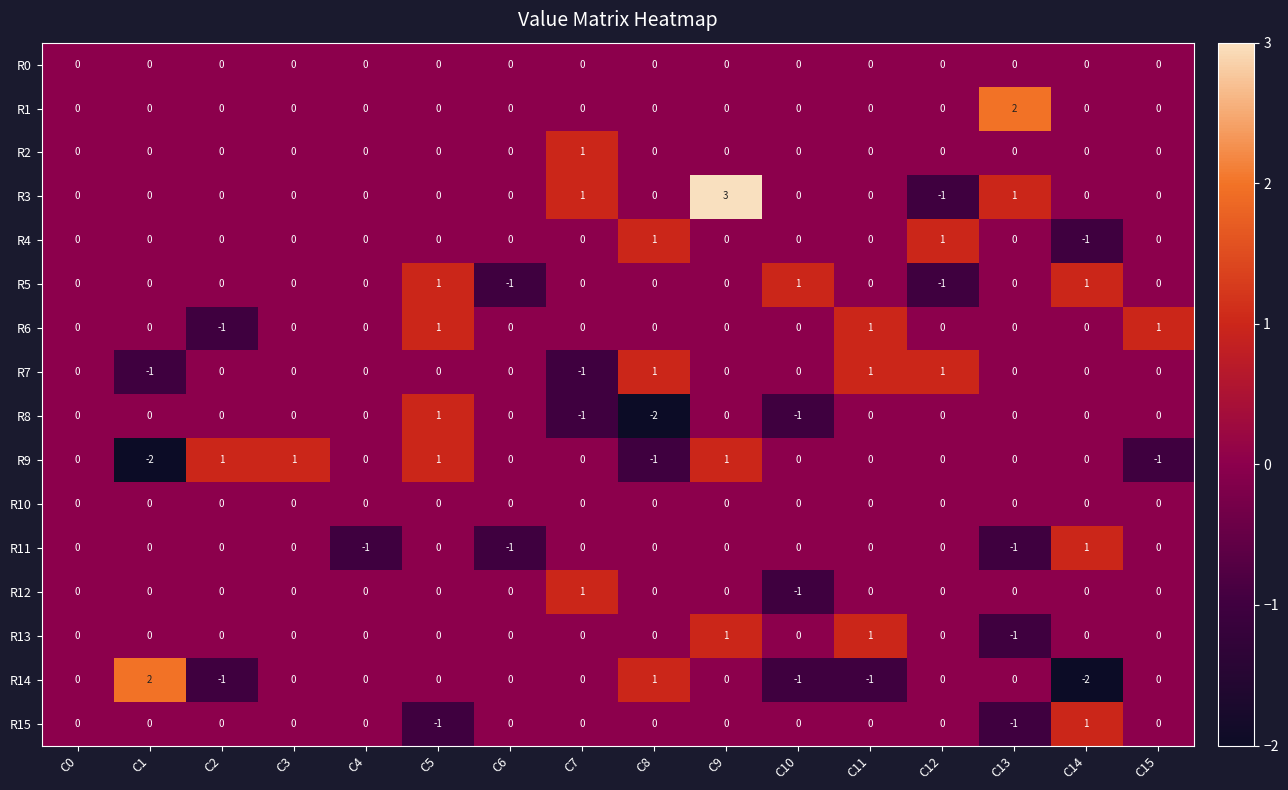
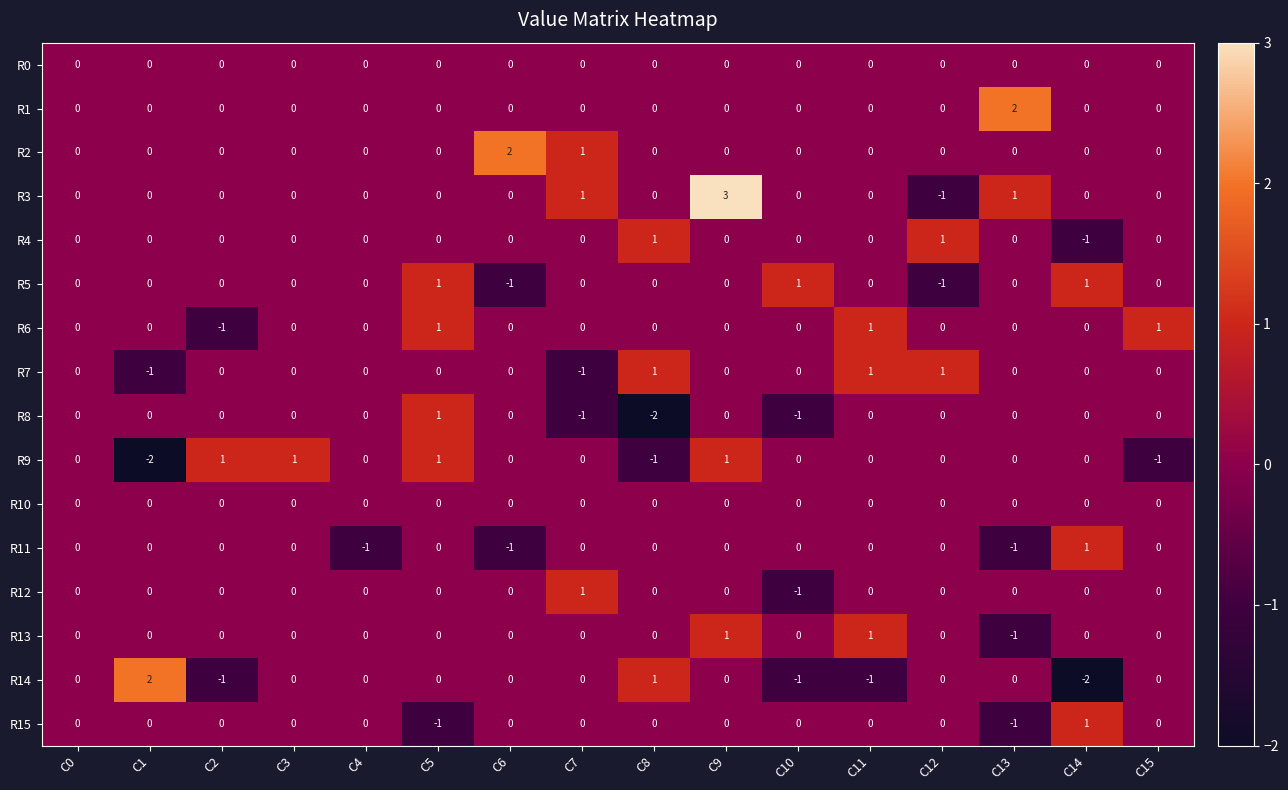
R2, C6: 0 -> 2
